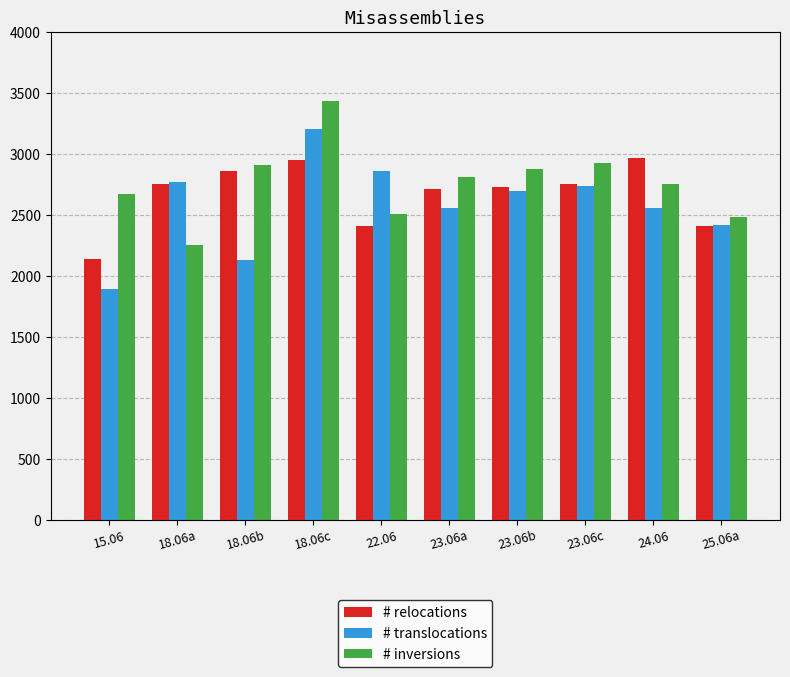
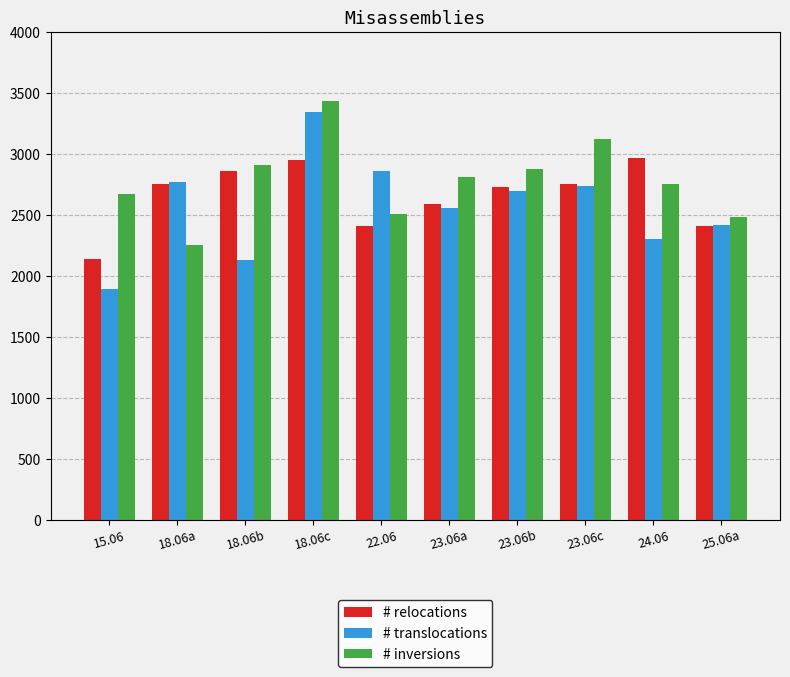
# translocations, 18.06c: 3210 -> 3340
# relocations, 23.06a: 2710 -> 2590
# inversions, 23.06c: 2930 -> 3130
# translocations, 24.06: 2560 -> 2310
